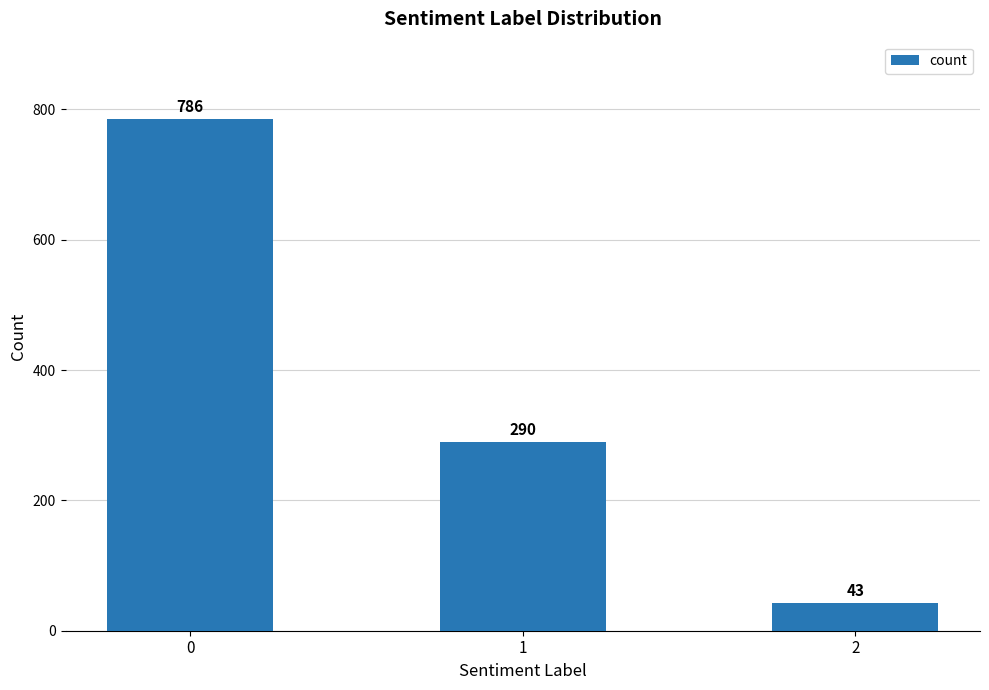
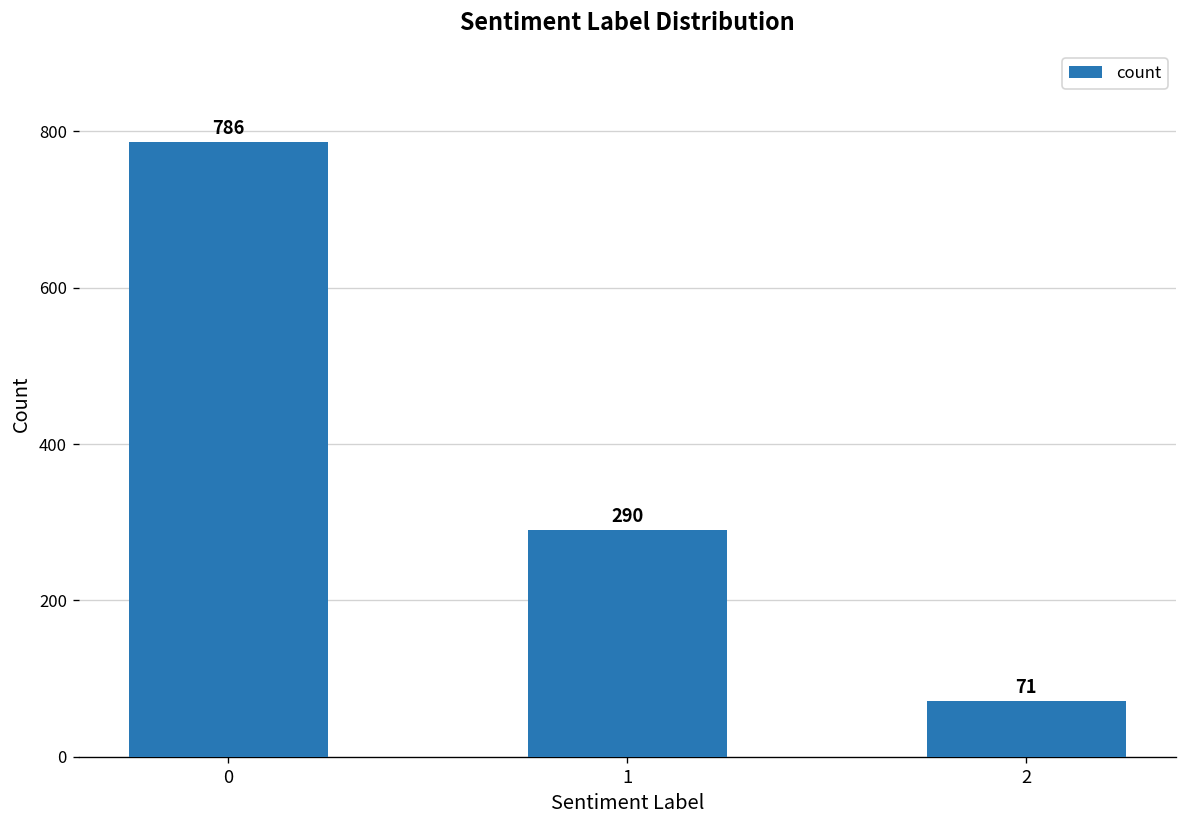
2: 43 -> 71
